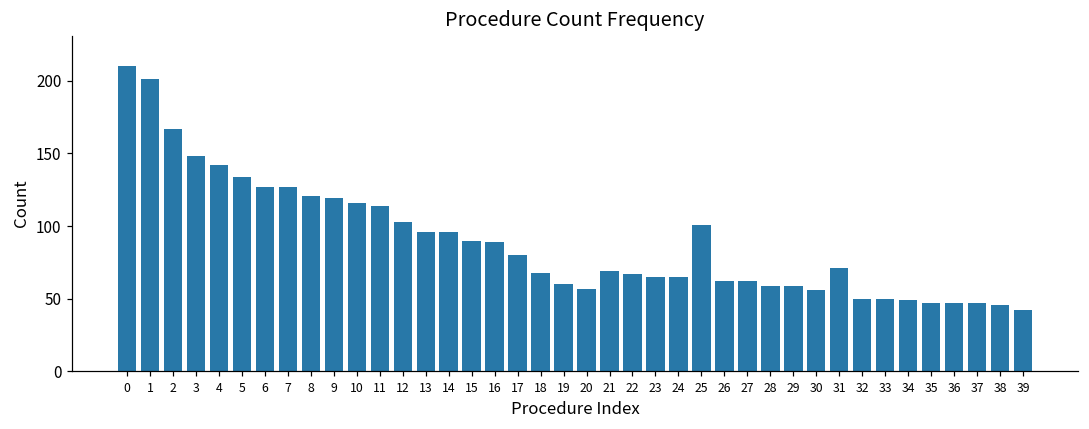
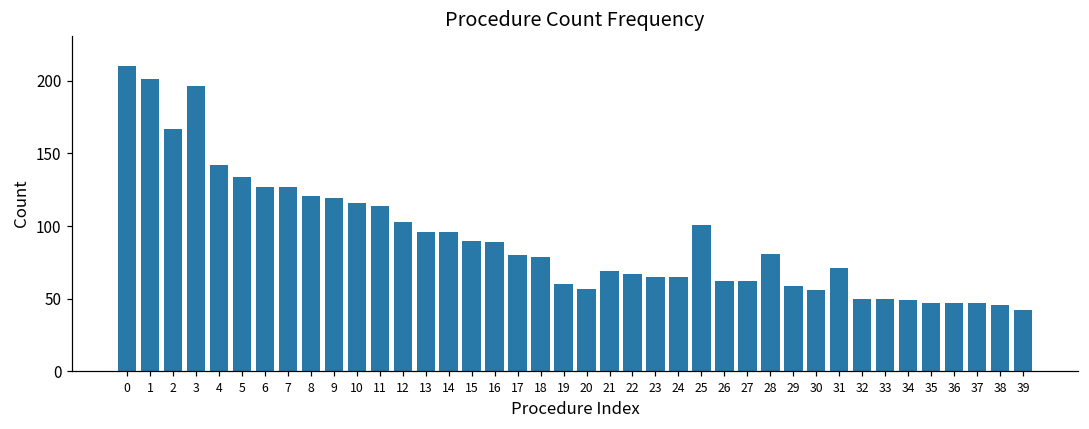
3: 148 -> 196
18: 68 -> 79
28: 59 -> 81
